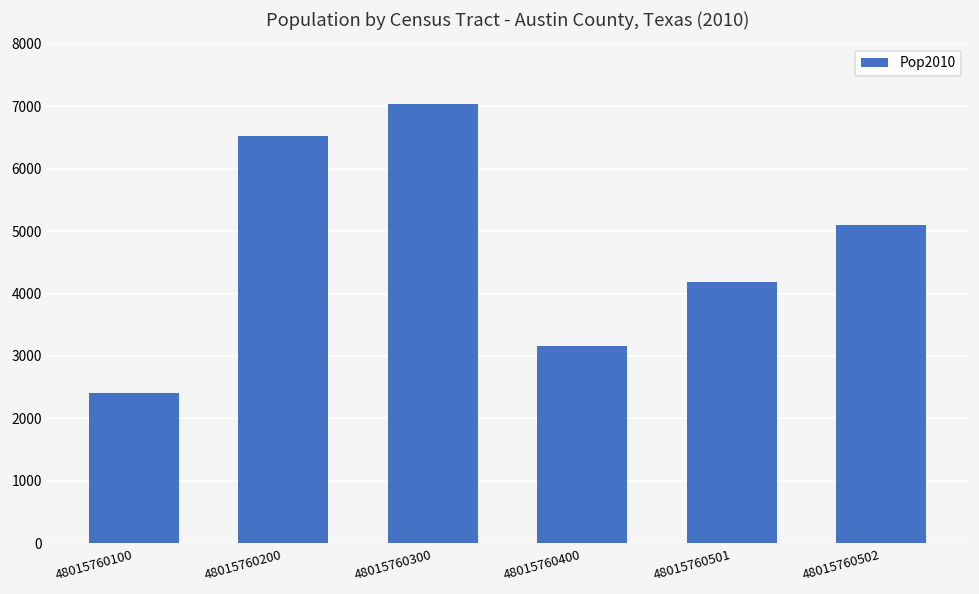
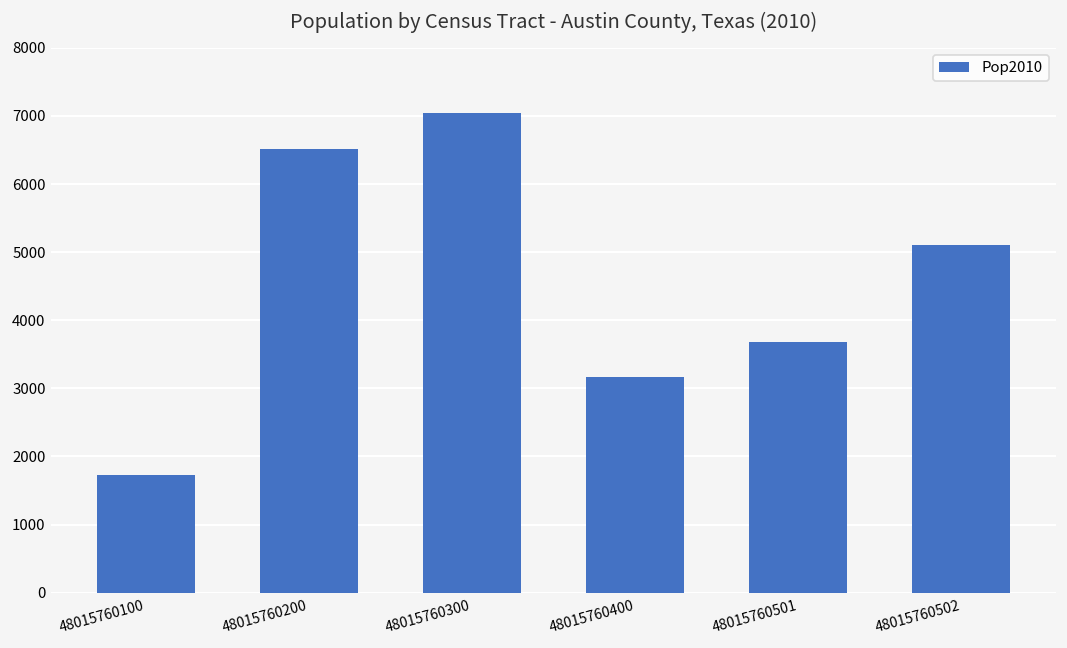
48015760100: 2400 -> 1700
48015760501: 4200 -> 3700
